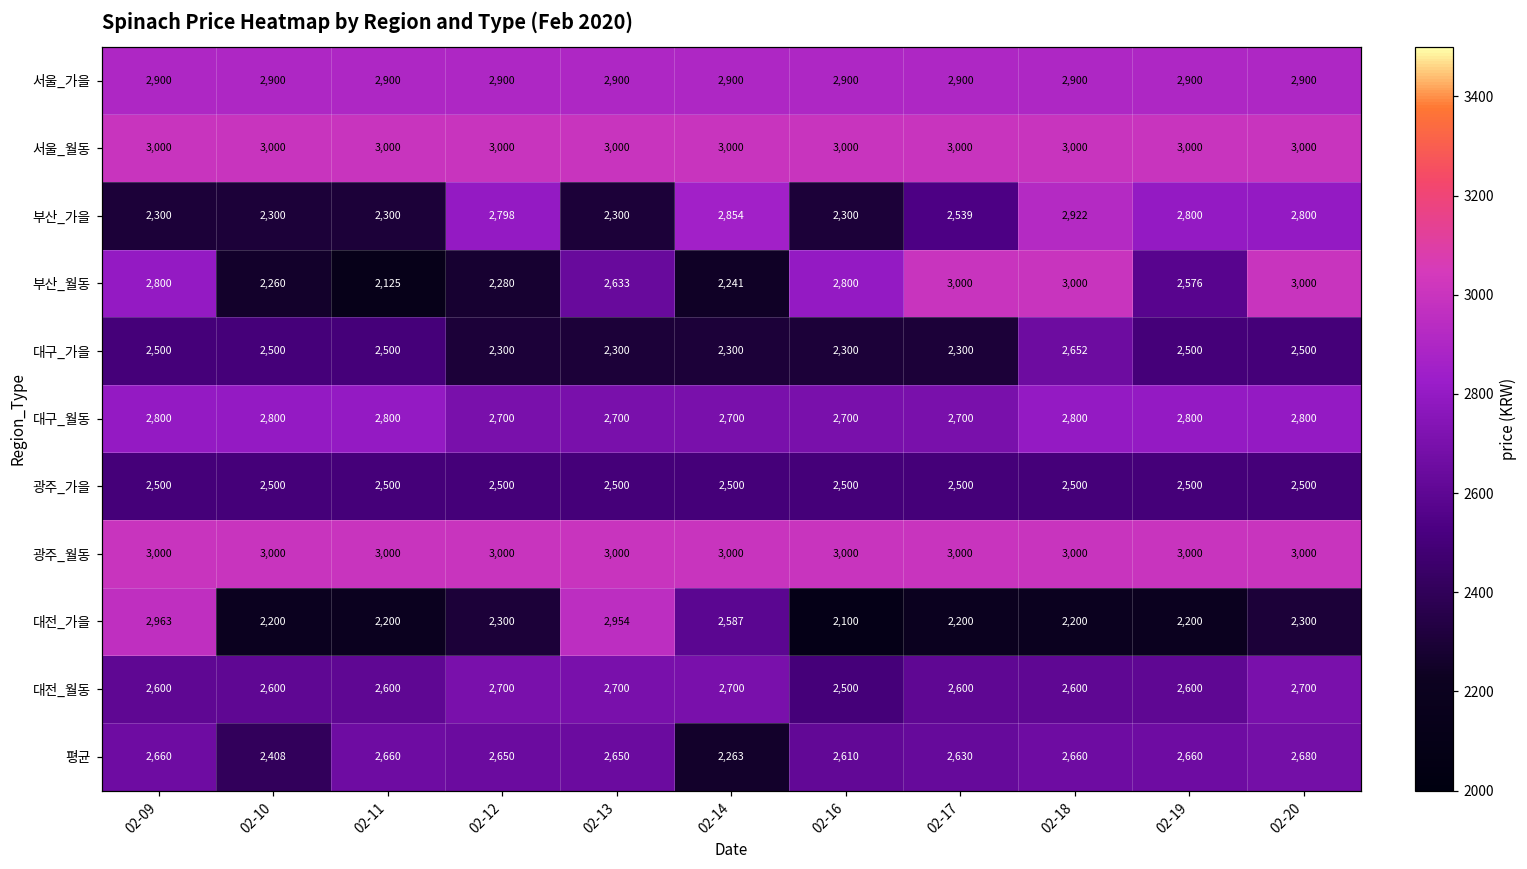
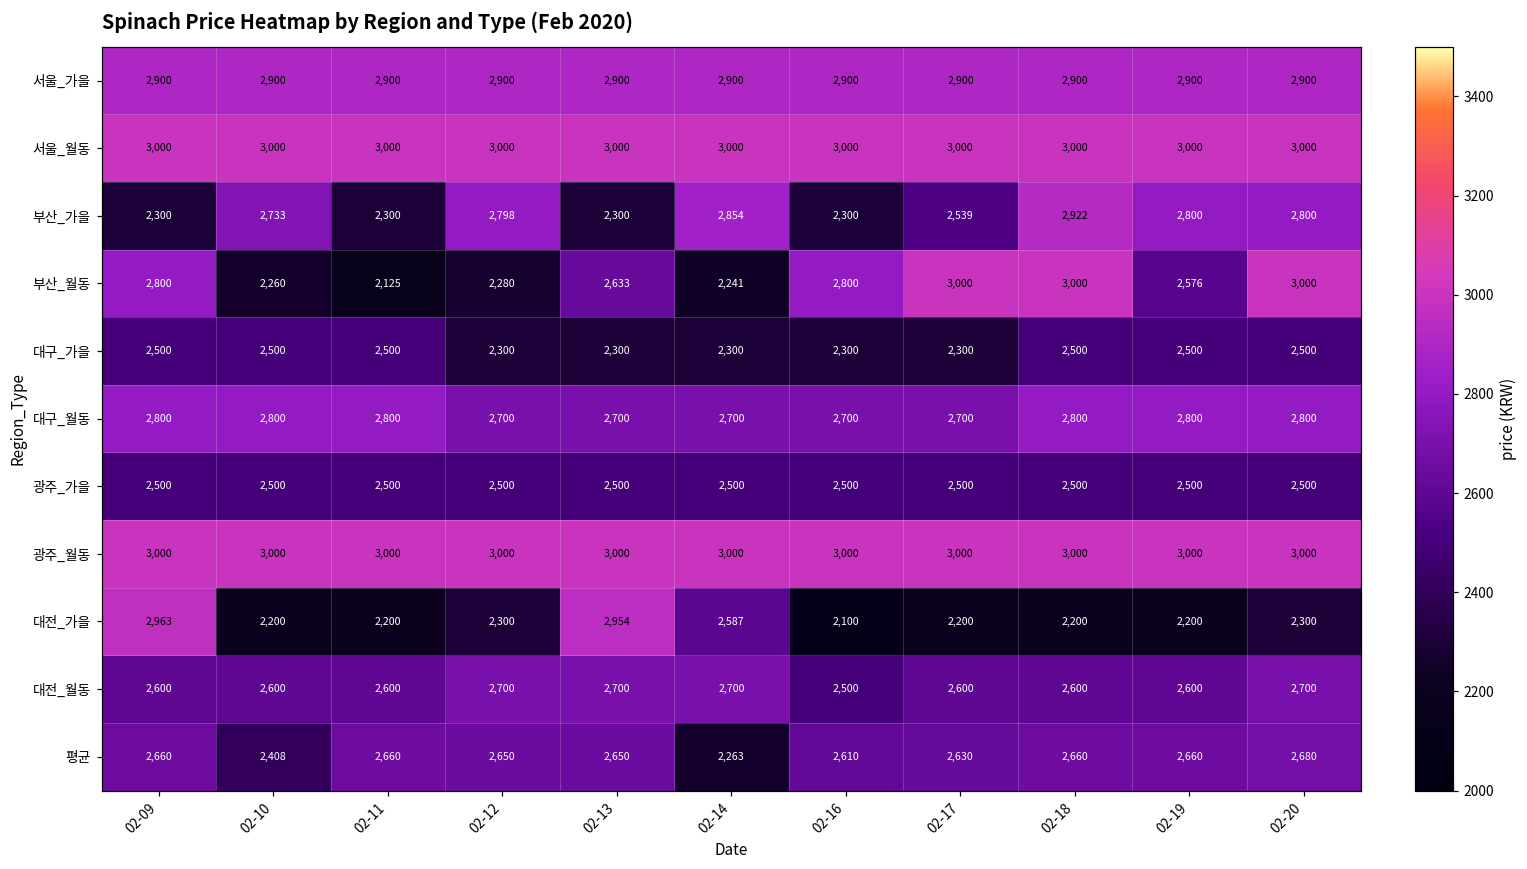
부산_가을, 02-10: 2,300 -> 2,733
대구_가을, 02-18: 2,652 -> 2,500
